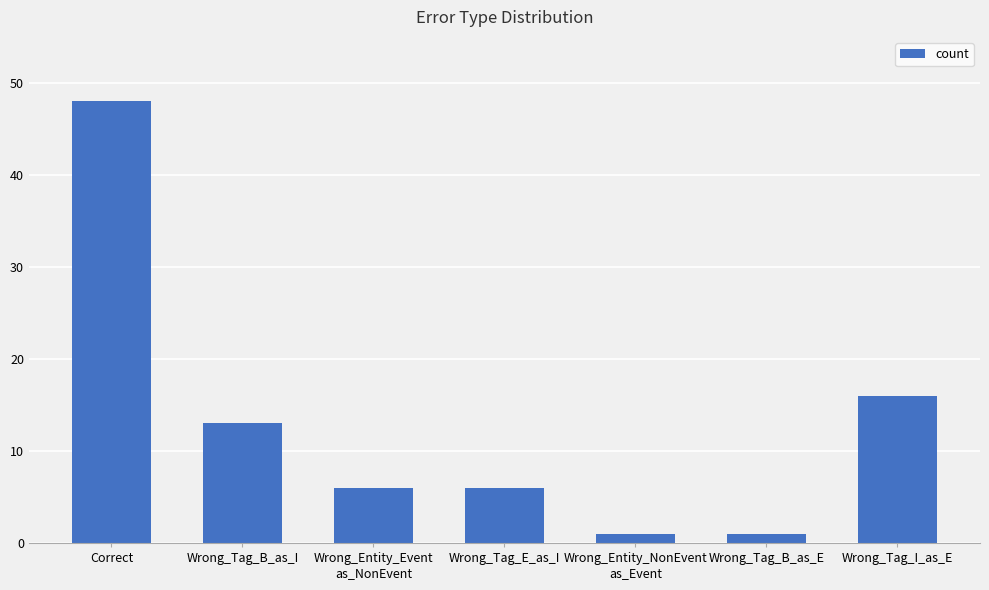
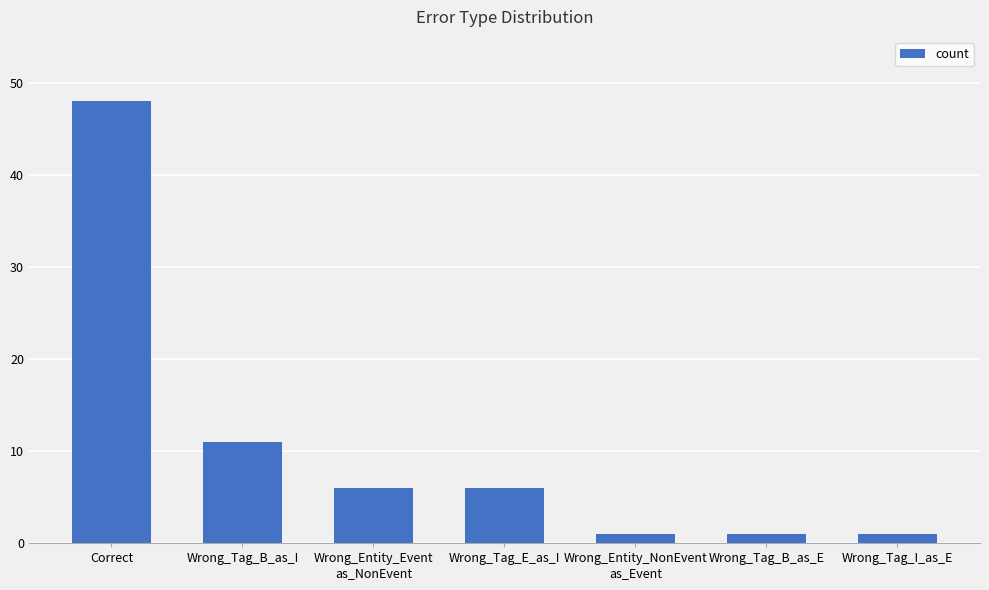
Wrong_Tag_B_as_I: 13 -> 11
Wrong_Tag_I_as_E: 16 -> 1
